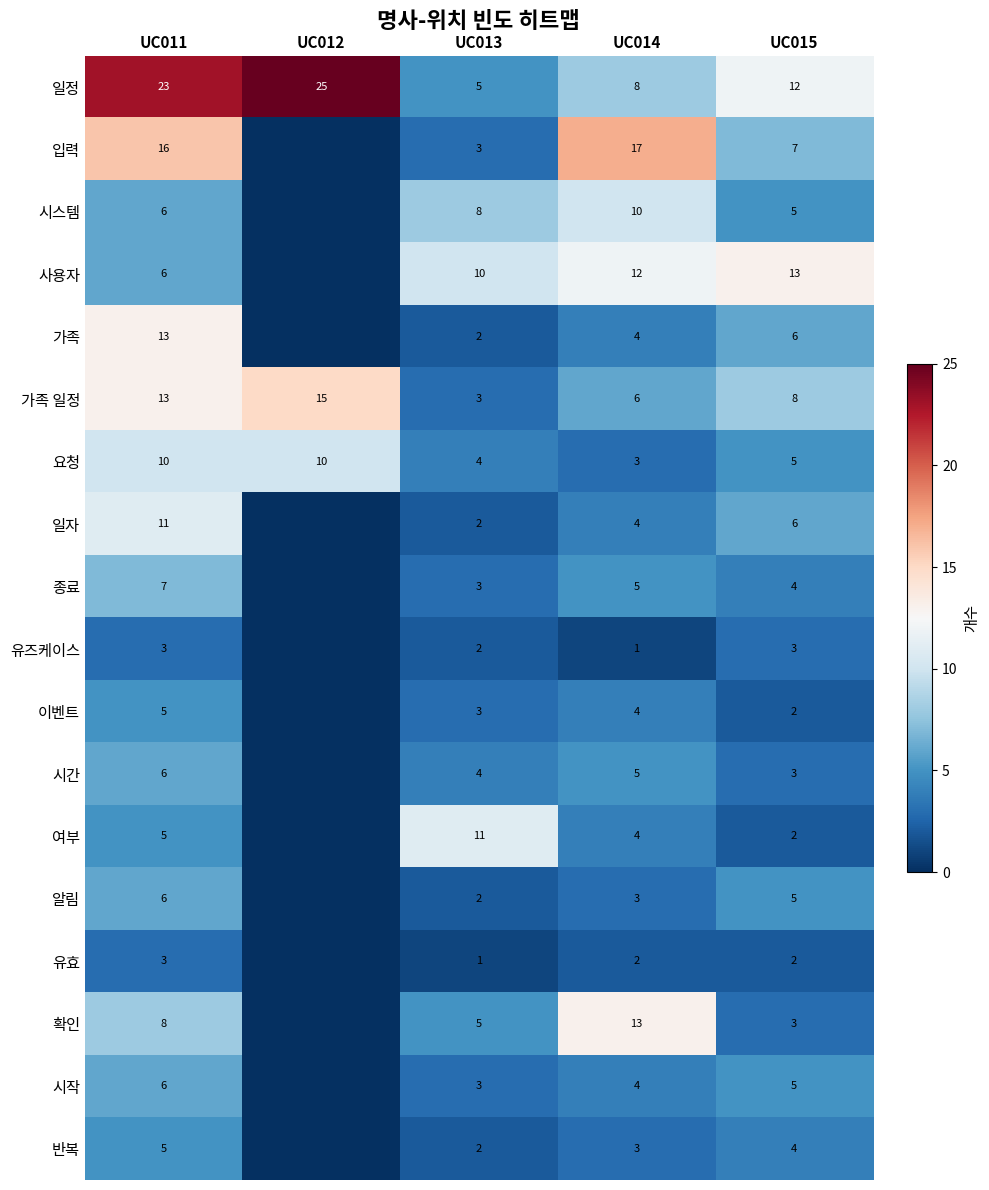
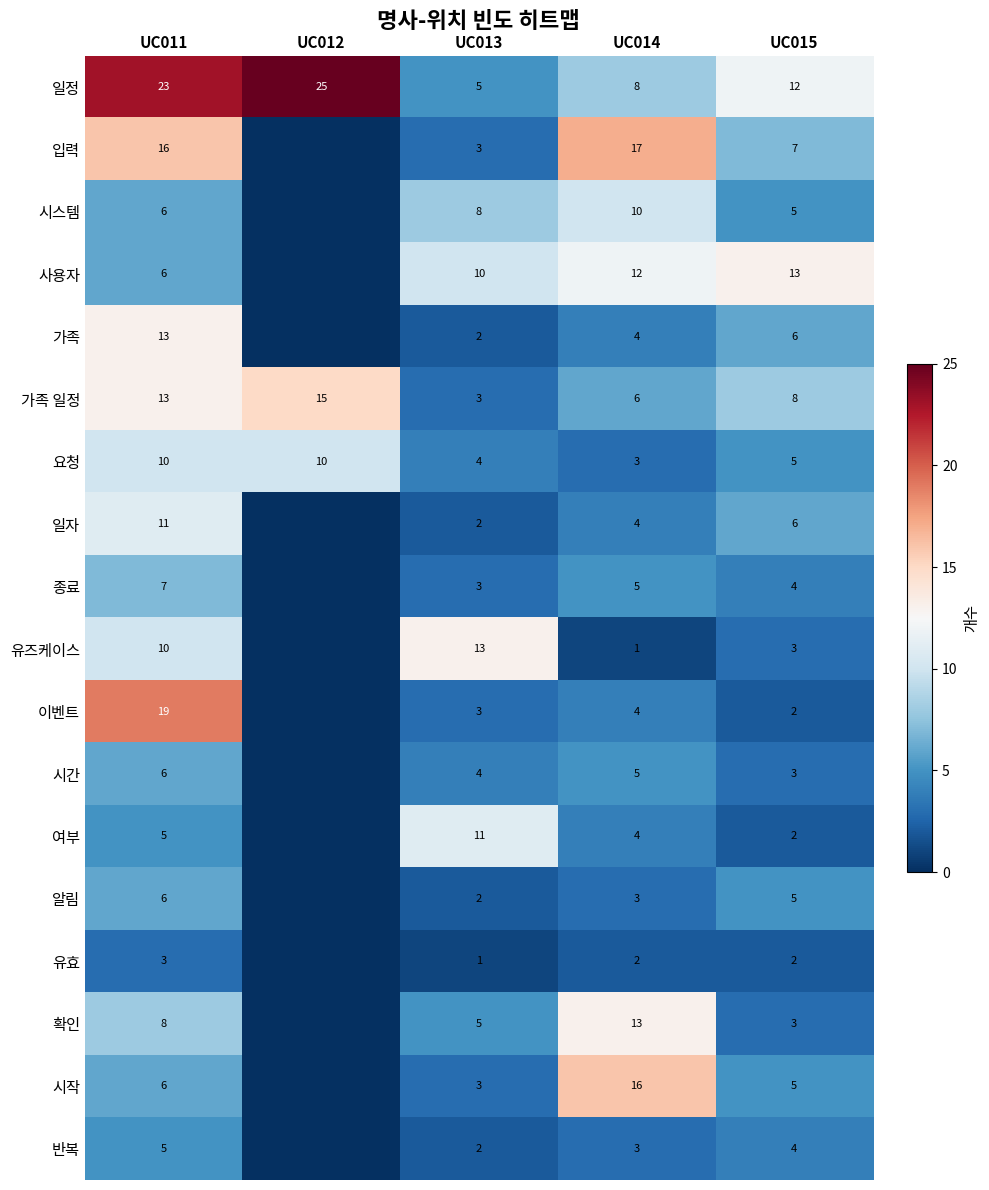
유즈케이스, UC011: 3 -> 10
유즈케이스, UC013: 2 -> 13
이벤트, UC011: 5 -> 19
시작, UC014: 4 -> 16
